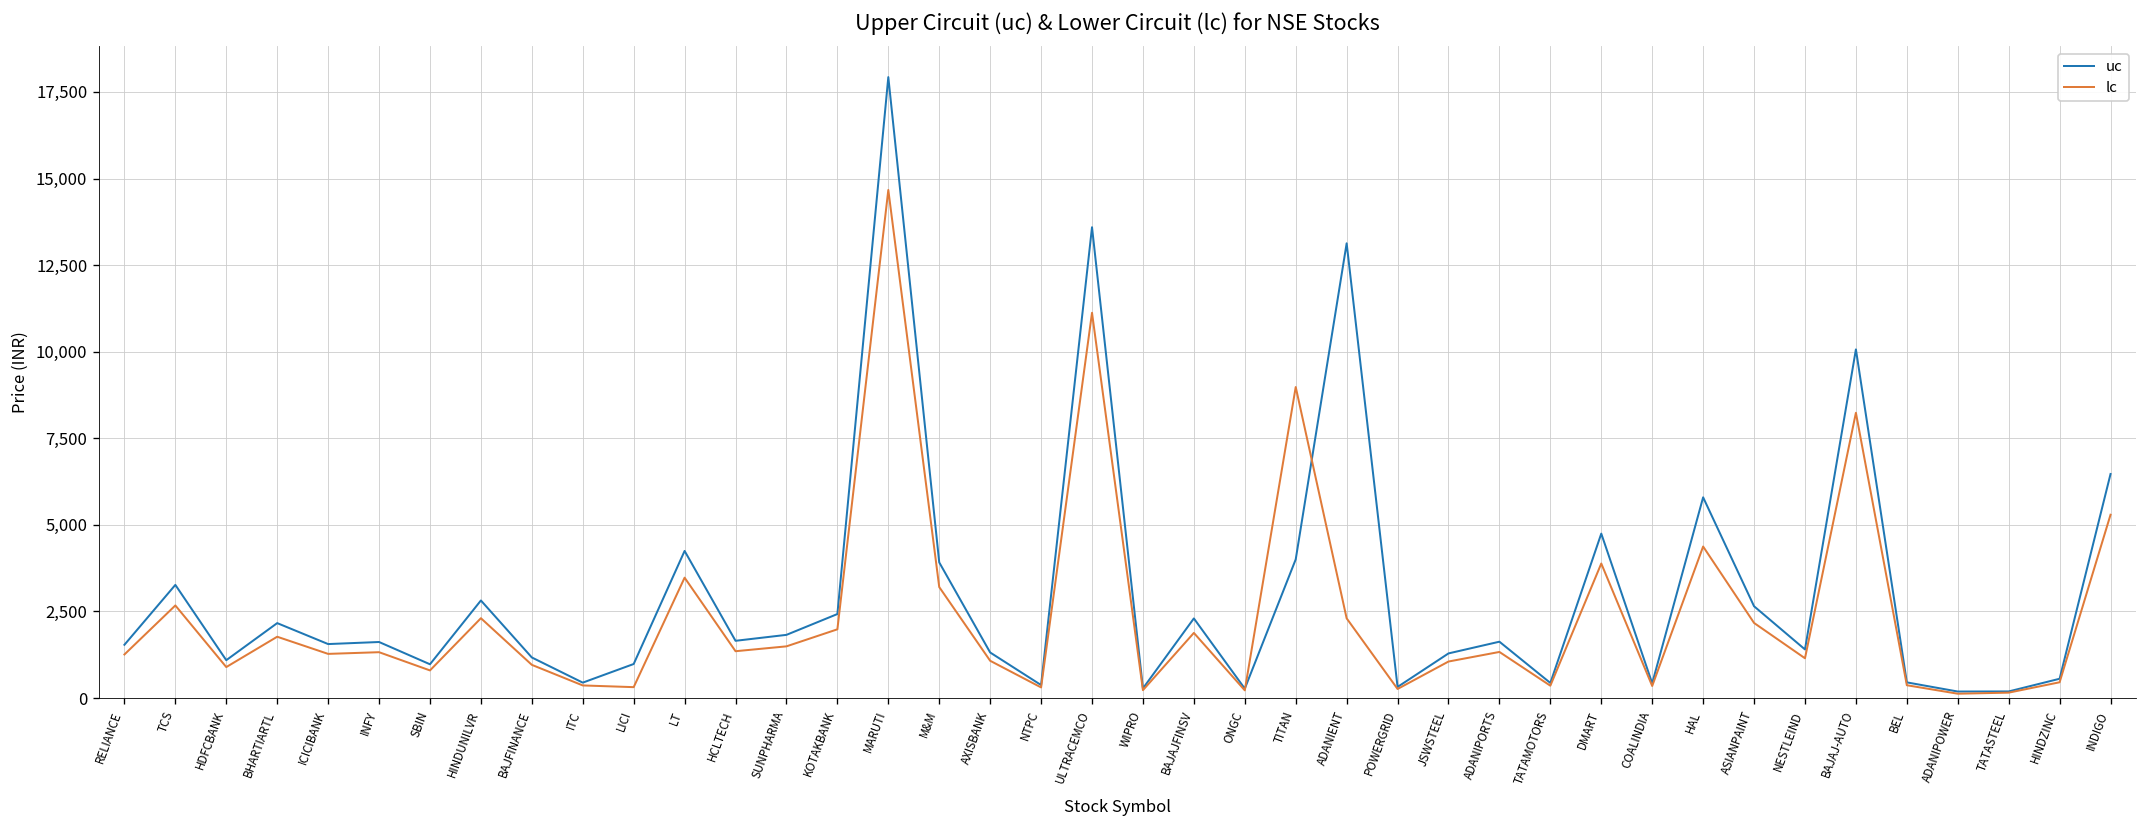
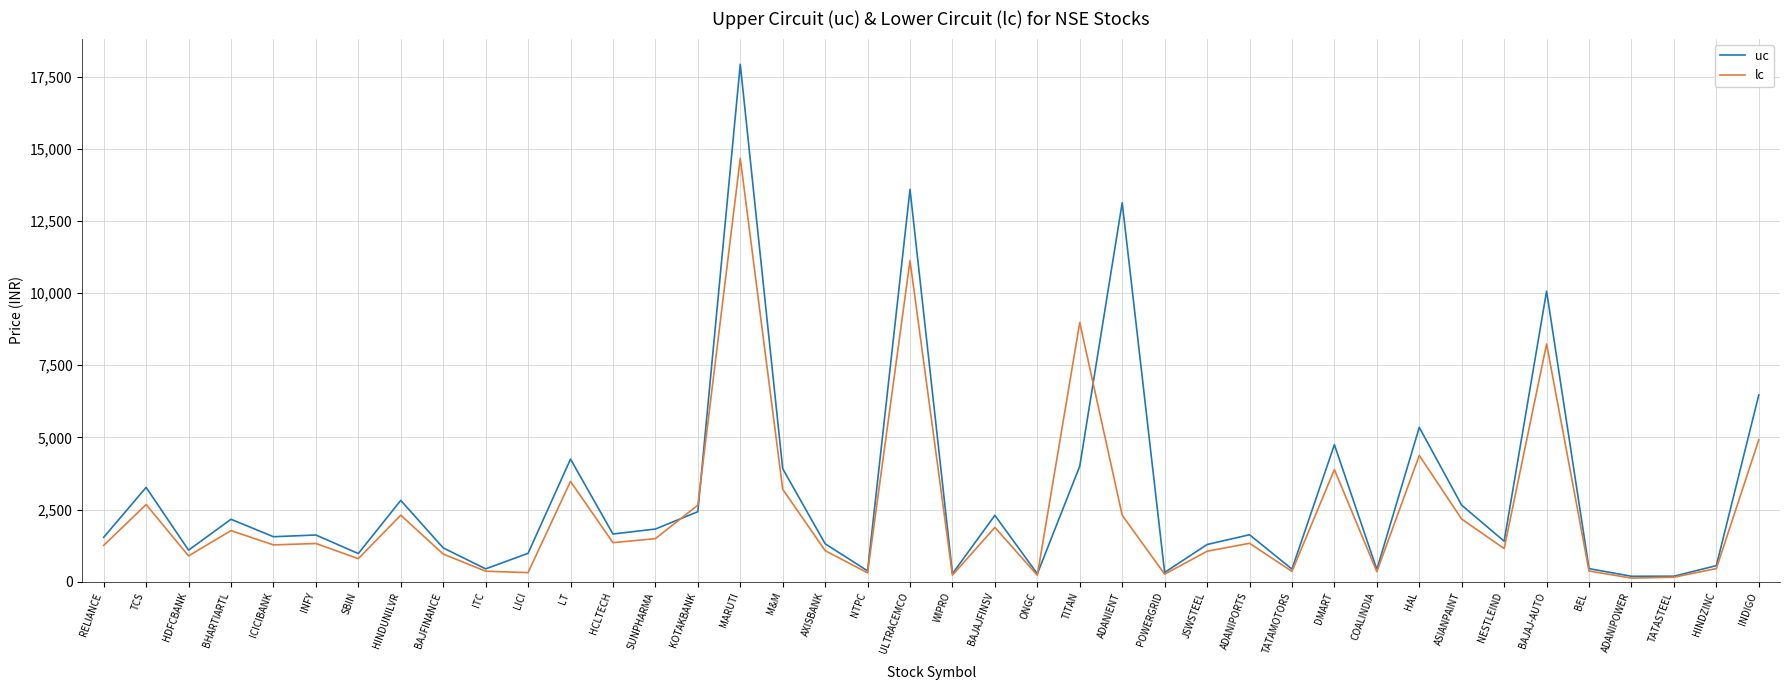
lc, KOTAKBANK: 2,000 -> 2,700
uc, HAL: 5,800 -> 5,300
lc, INDIGO: 5,300 -> 4,900
